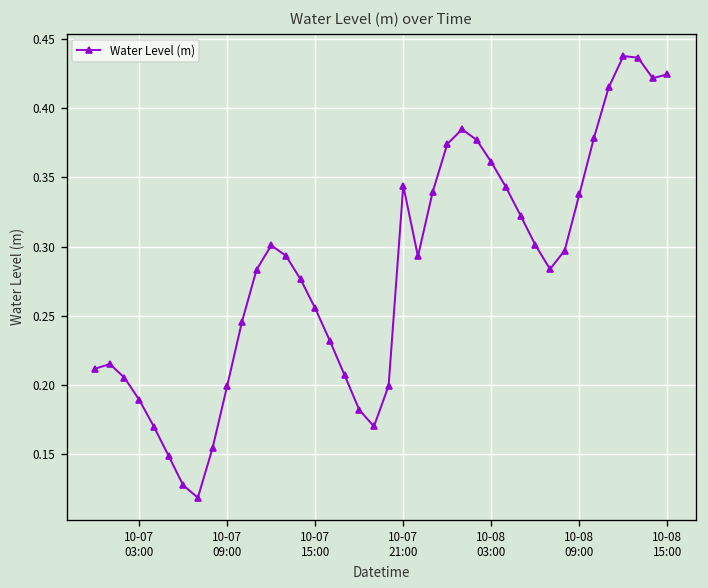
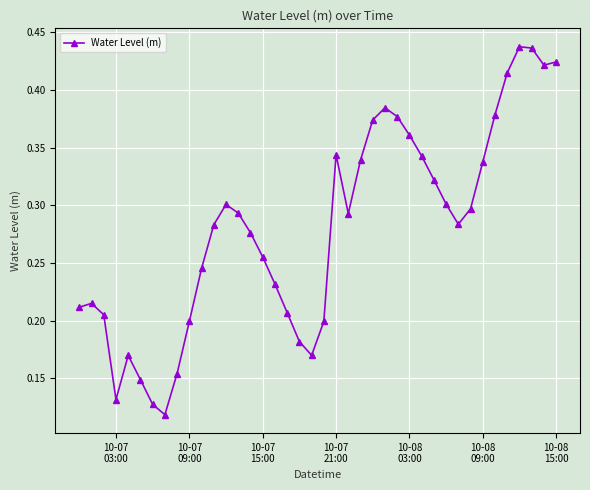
10-07 03:00: 0.189 -> 0.132
